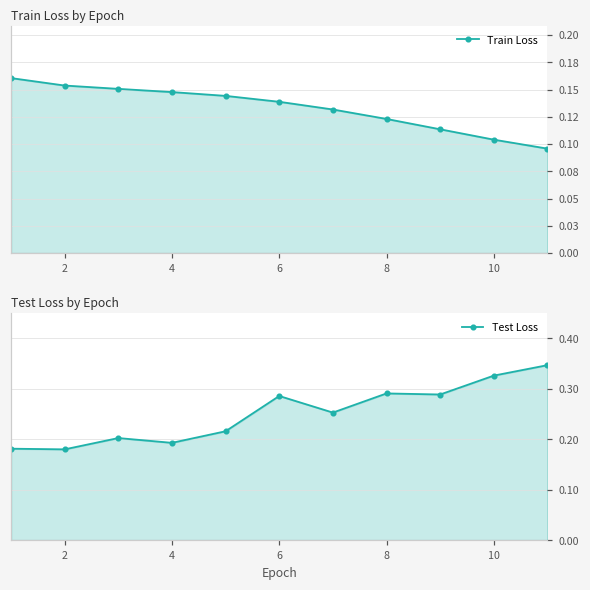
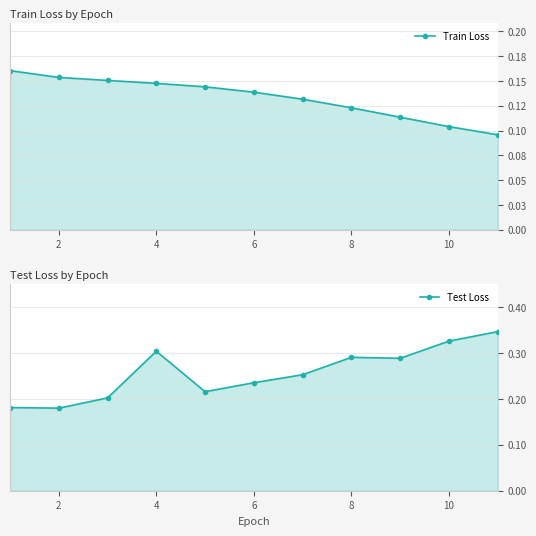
Test Loss by Epoch, 4: 0.19 -> 0.30
Test Loss by Epoch, 6: 0.29 -> 0.24
